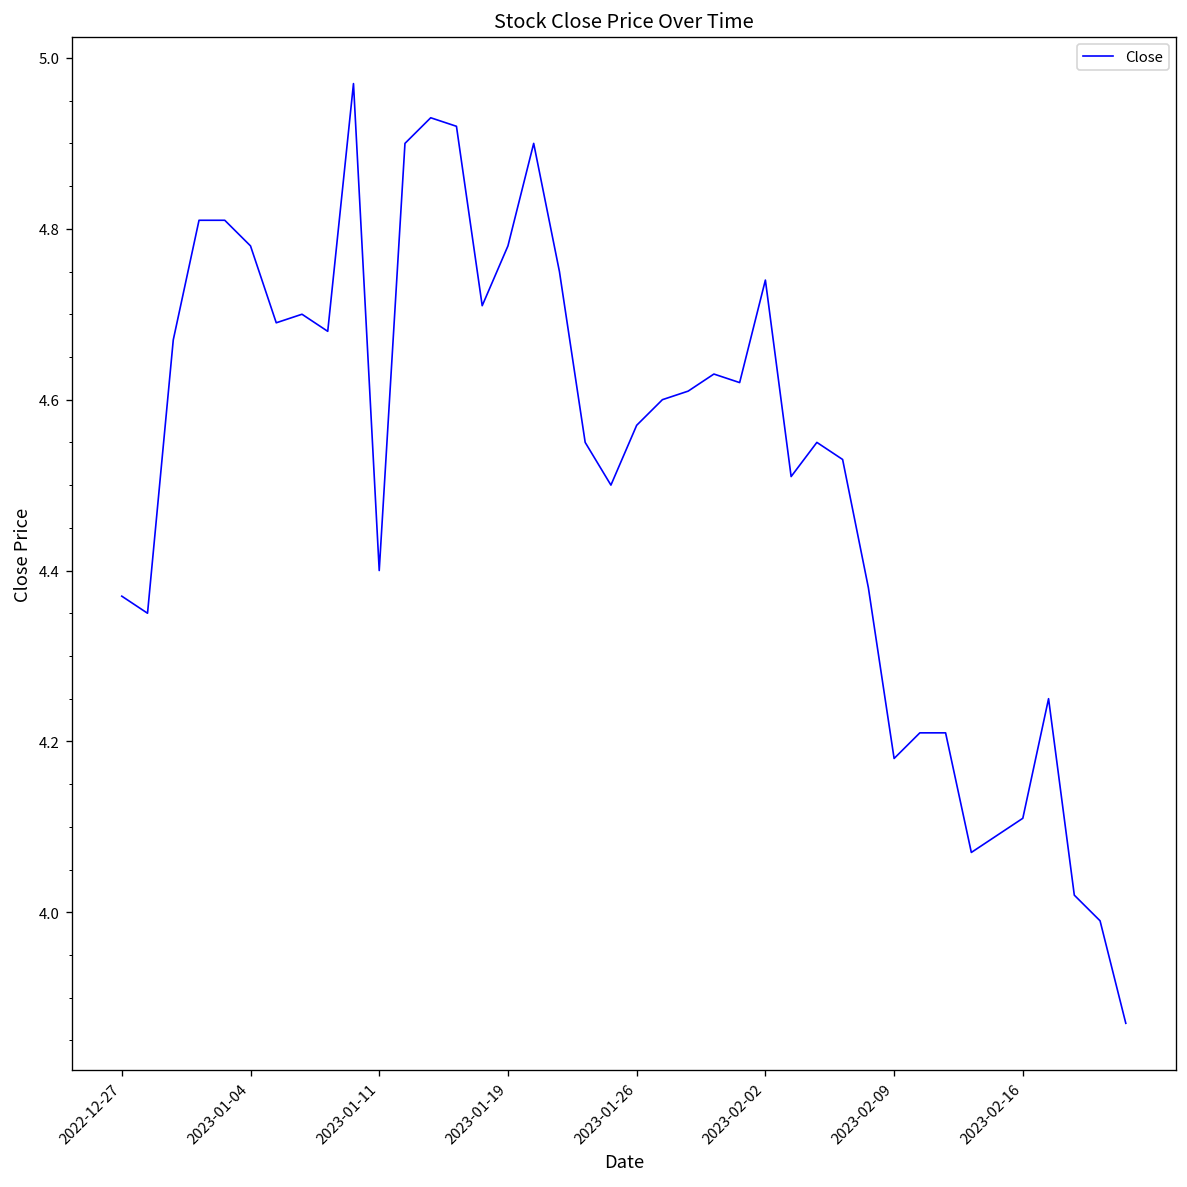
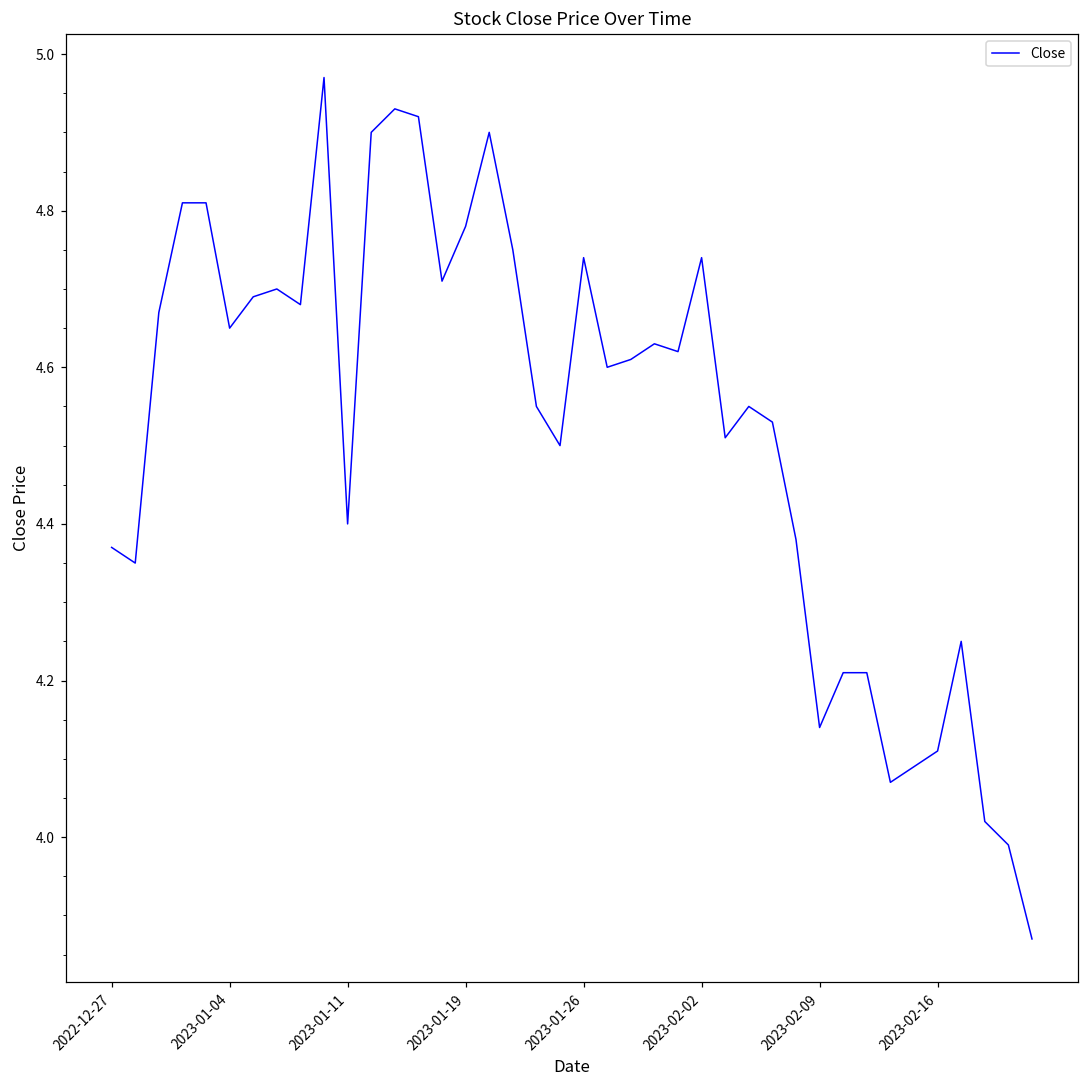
2023-01-04: 4.78 -> 4.65
2023-01-26: 4.57 -> 4.74
2023-02-09: 4.18 -> 4.14
